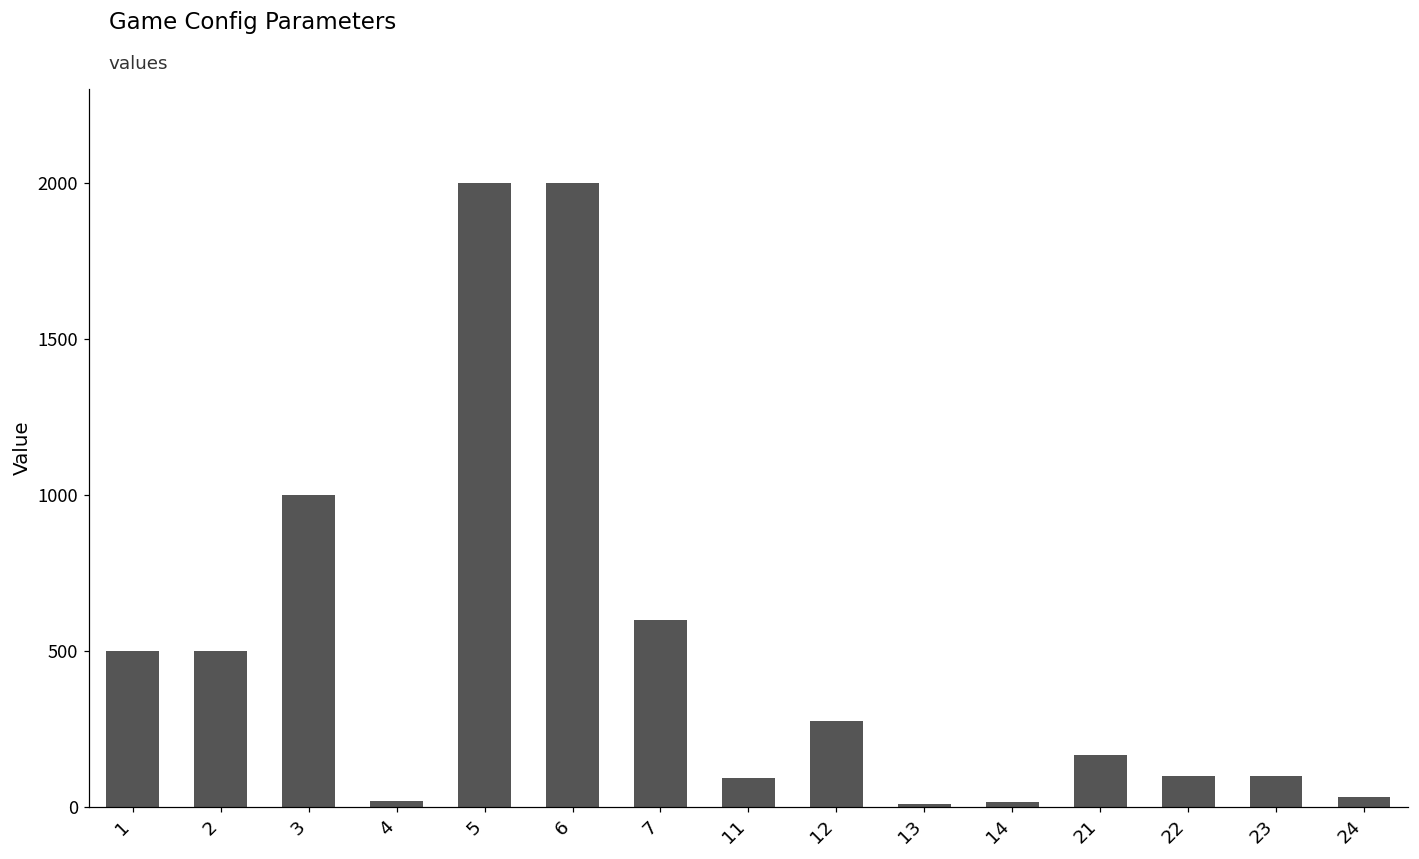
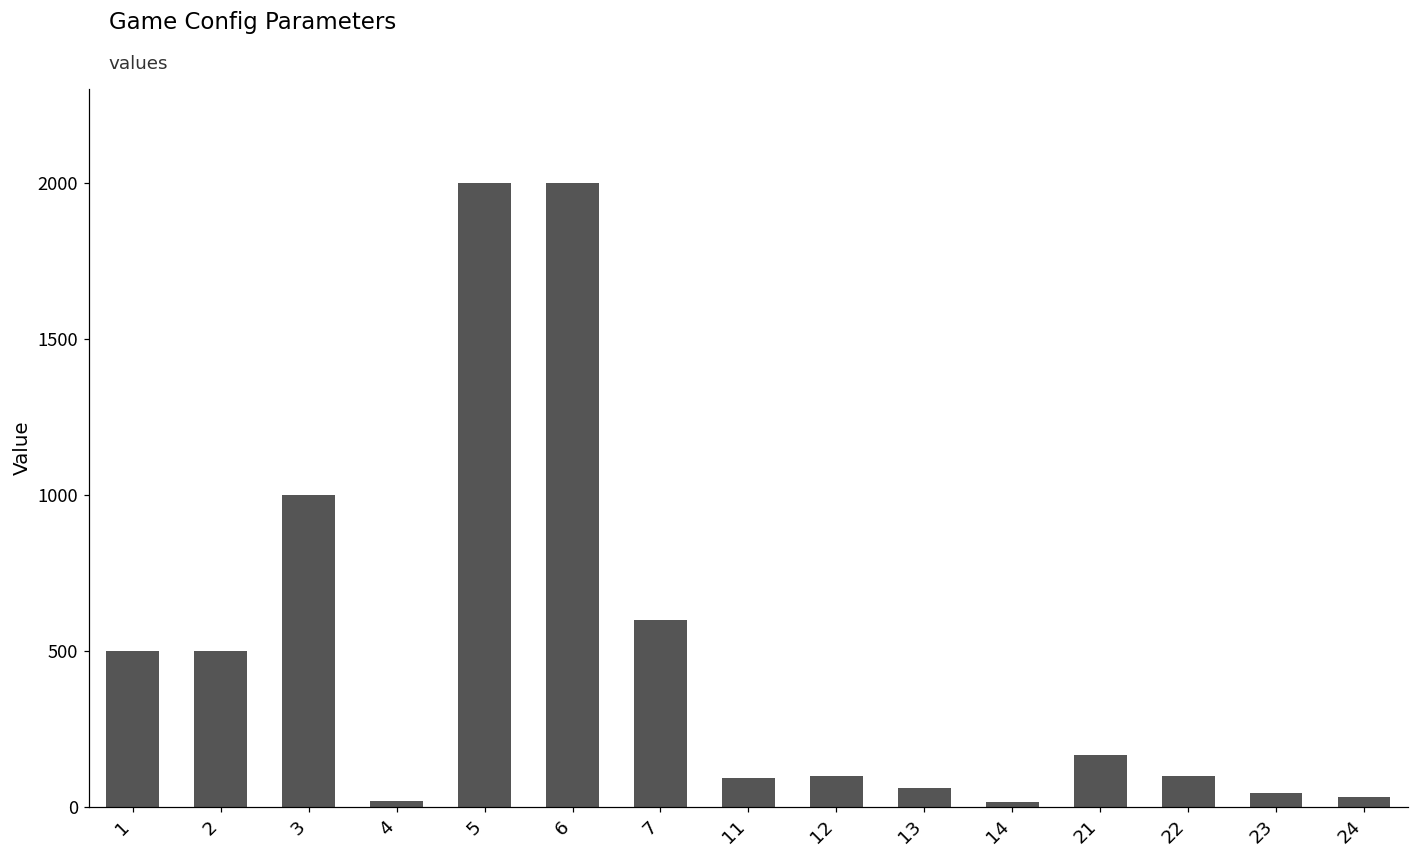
12: 280 -> 100
13: 10 -> 60
23: 100 -> 40
